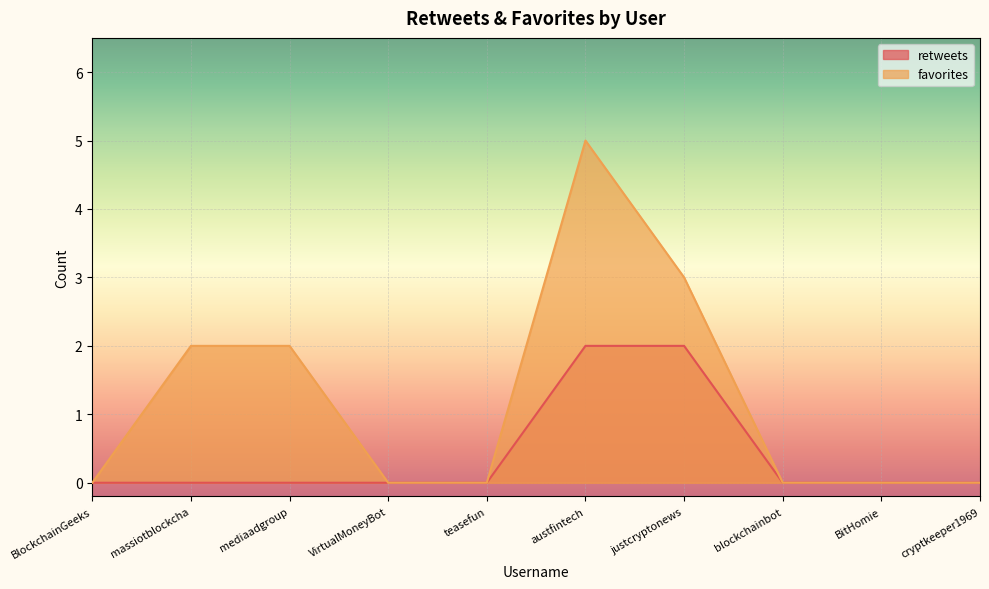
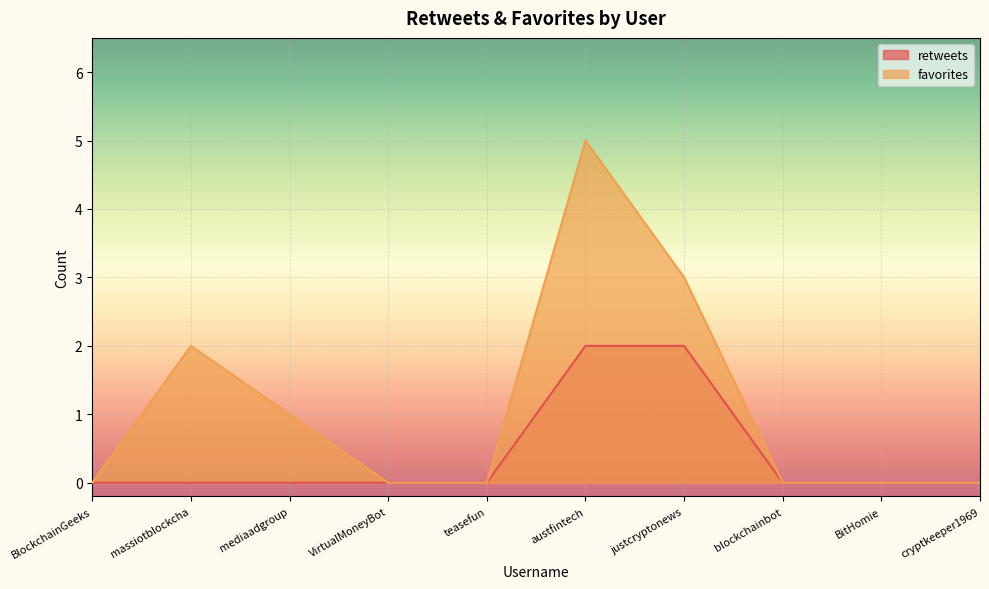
favorites, mediaadgroup: 2 -> 1
